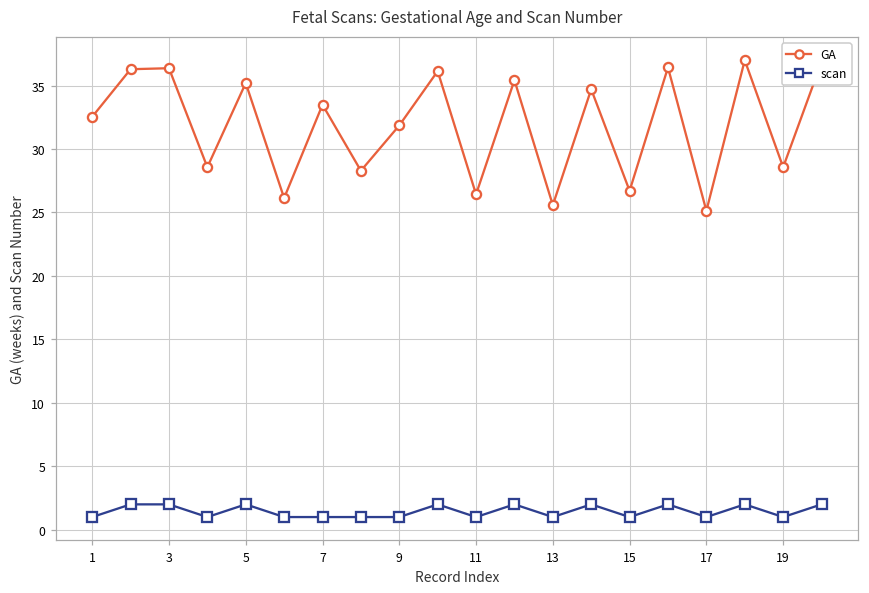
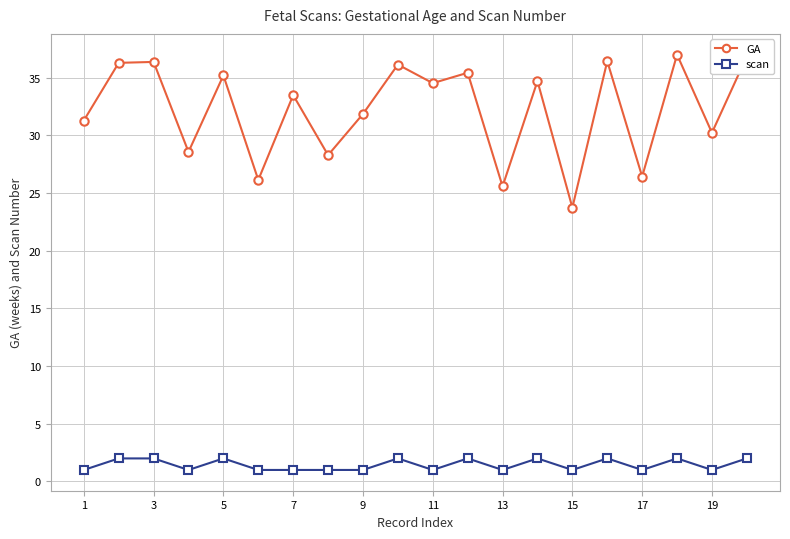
GA, 1: 32.5 -> 31.3
GA, 11: 26.4 -> 34.5
GA, 15: 26.7 -> 23.7
GA, 17: 25.1 -> 26.4
GA, 19: 28.6 -> 30.2
